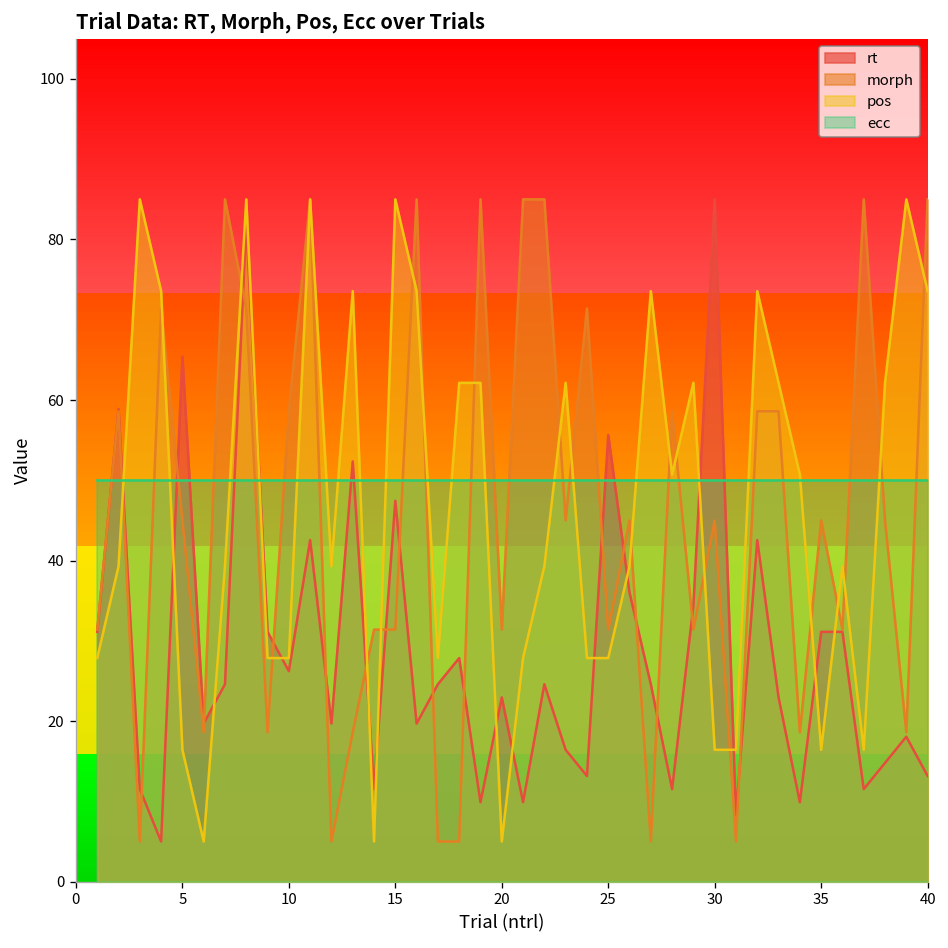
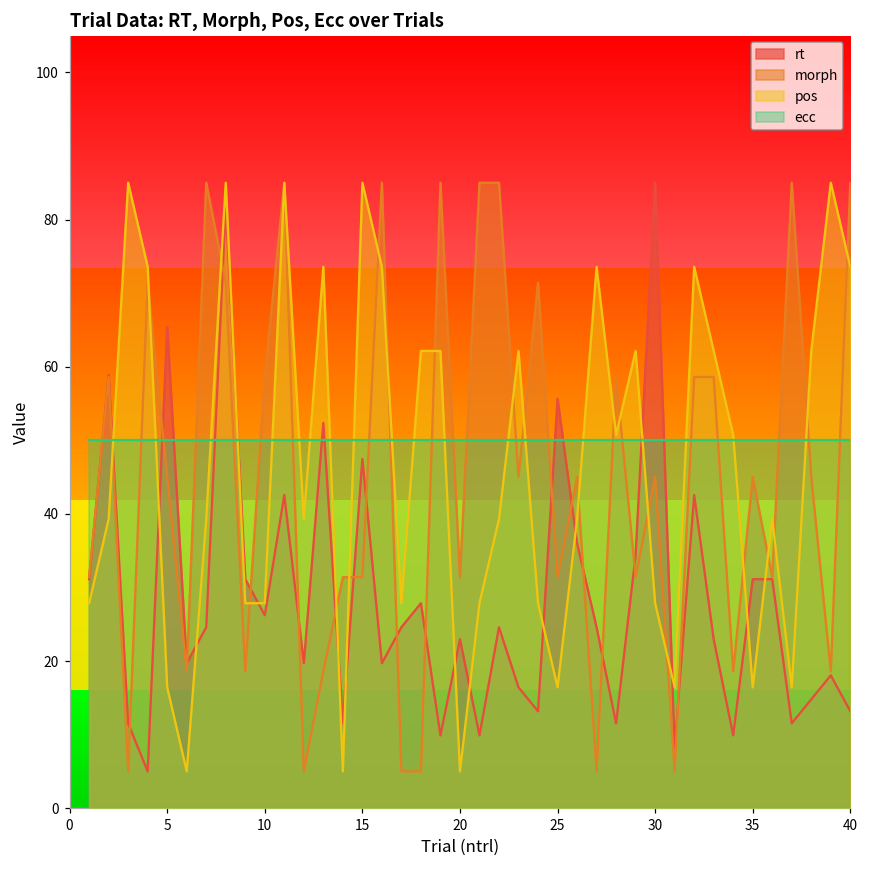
pos, 25: 28 -> 16
pos, 30: 16 -> 28
